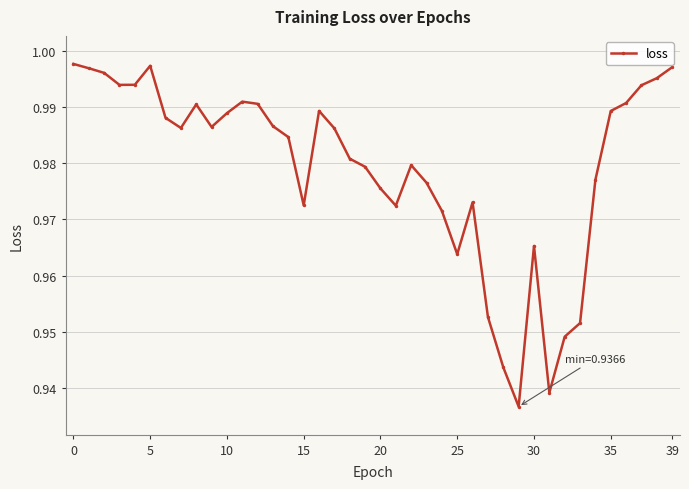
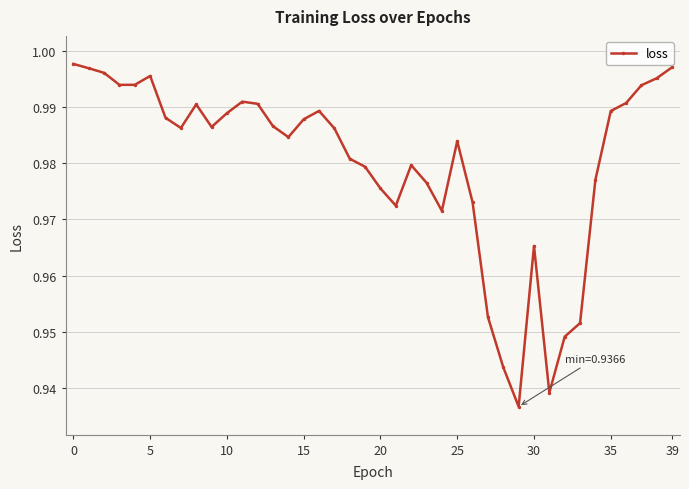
5: 0.997 -> 0.996
15: 0.973 -> 0.988
25: 0.964 -> 0.984
